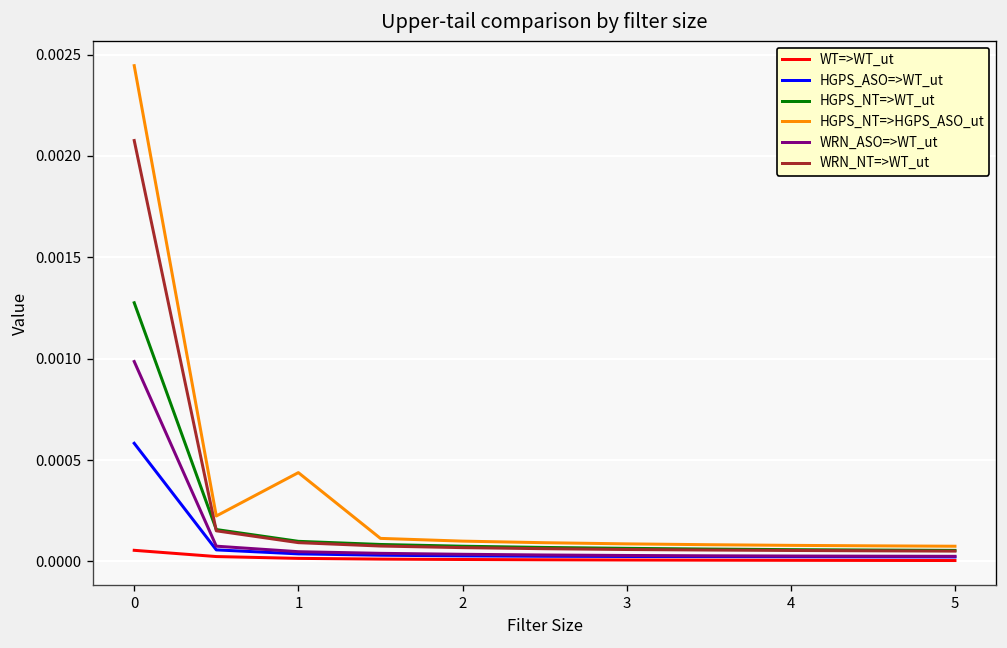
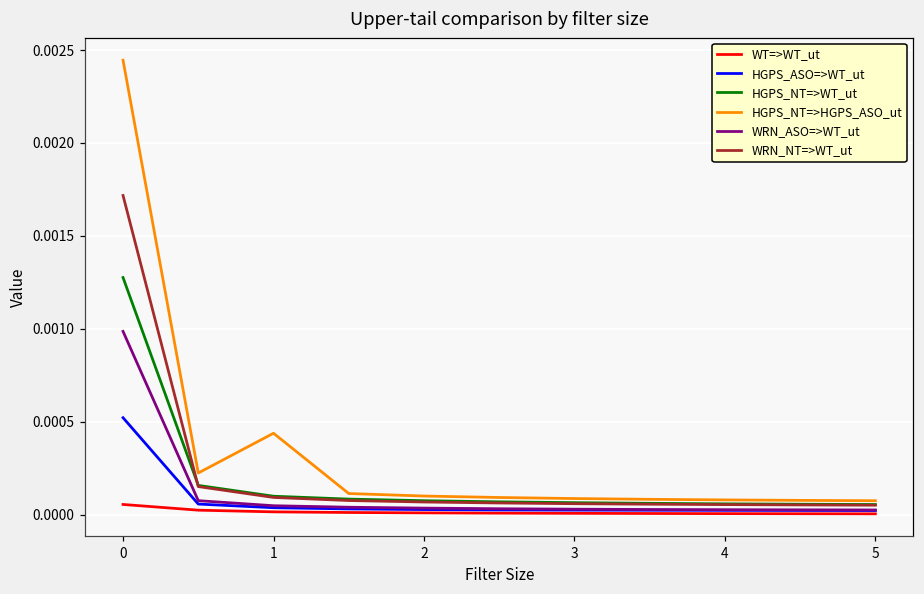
HGPS_ASO=>WT_ut, 0: 0.00058 -> 0.00052
WRN_NT=>WT_ut, 0: 0.00208 -> 0.00172
